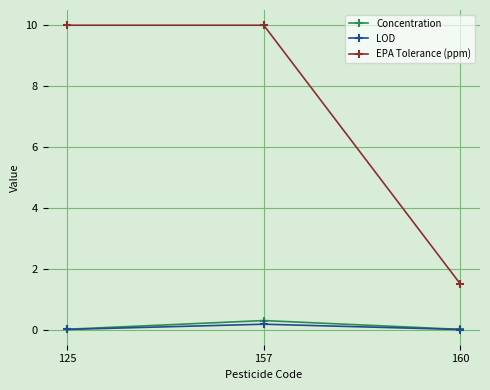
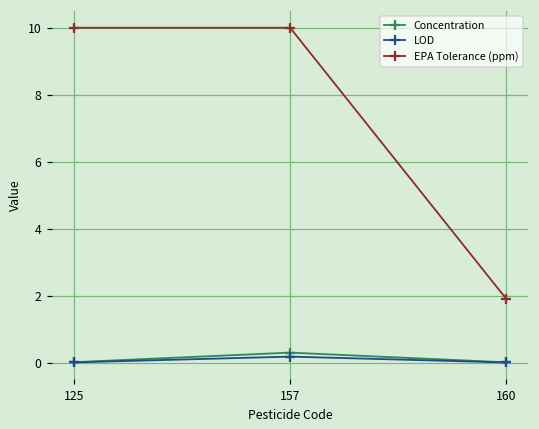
EPA Tolerance (ppm), 160: 1.5 -> 1.9
